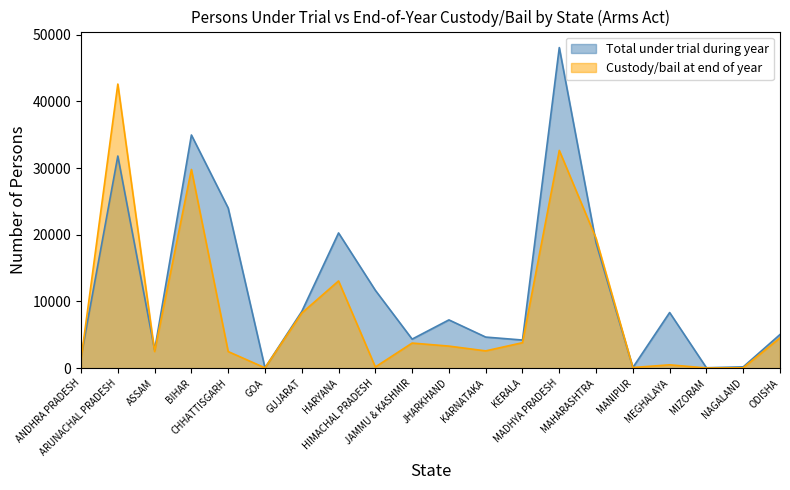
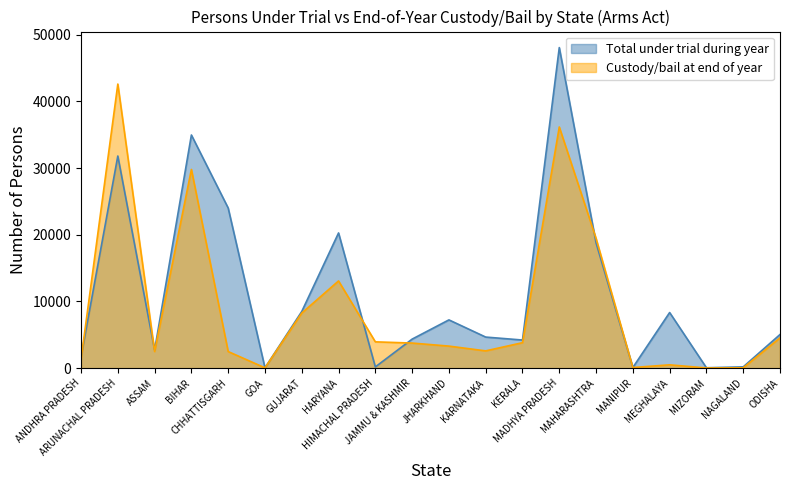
Total under trial during year, HIMACHAL PRADESH: 12000 -> 0
Custody/bail at end of year, HIMACHAL PRADESH: 0 -> 4000
Custody/bail at end of year, MADHYA PRADESH: 33000 -> 36000
